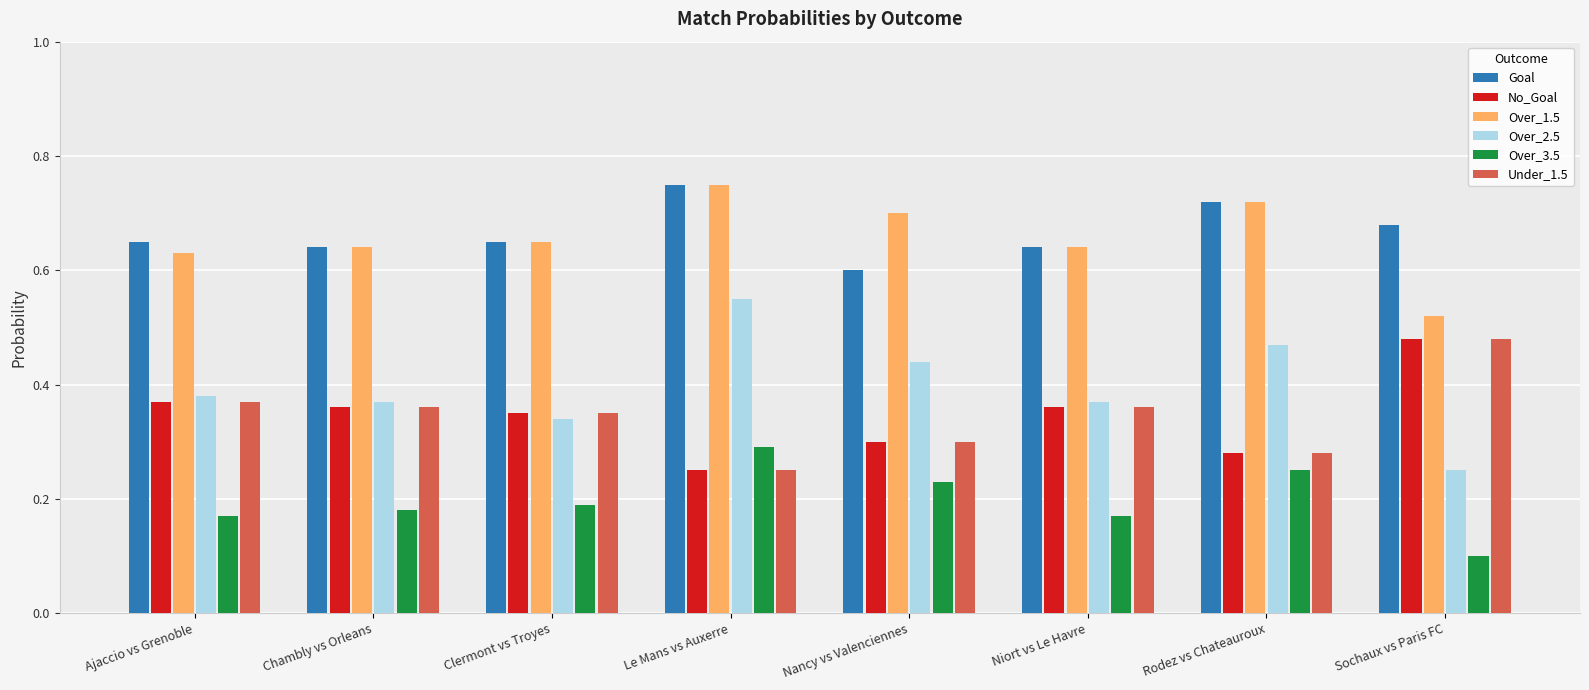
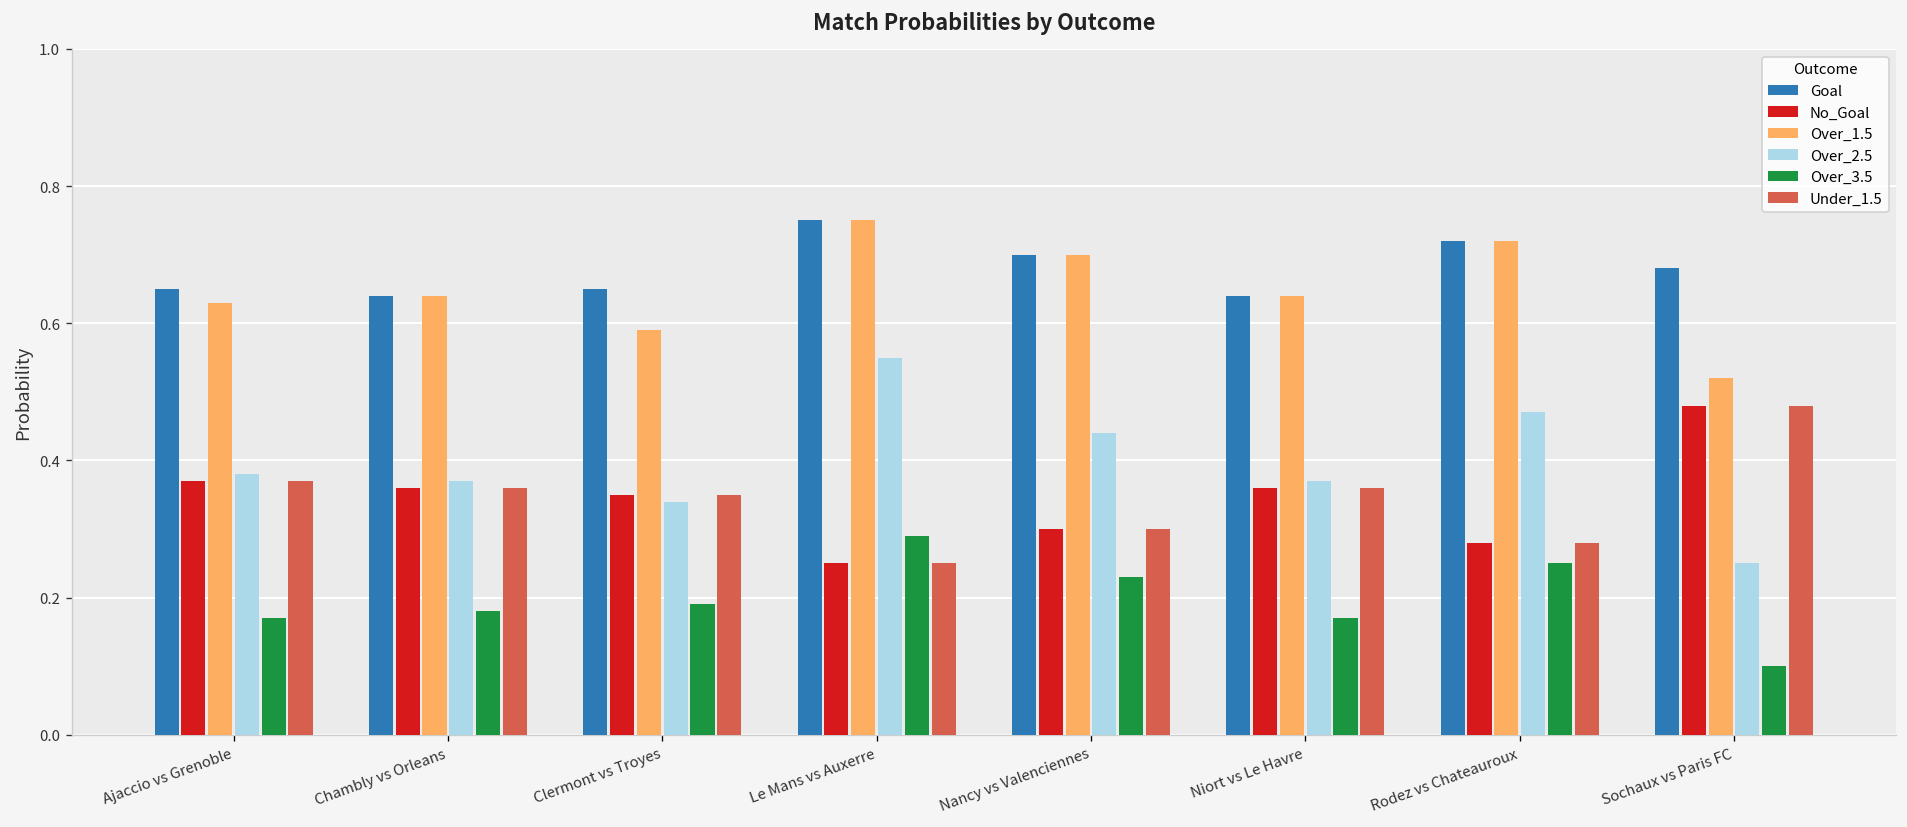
Over_1.5, Clermont vs Troyes: 0.65 -> 0.59
Goal, Nancy vs Valenciennes: 0.6 -> 0.7
